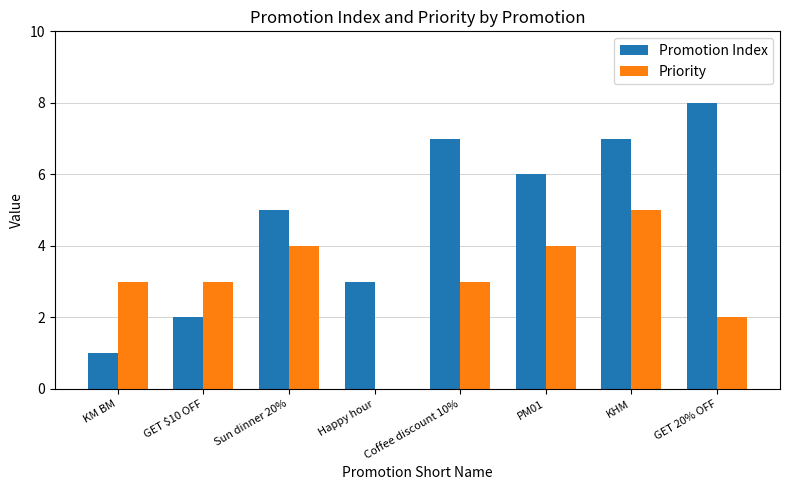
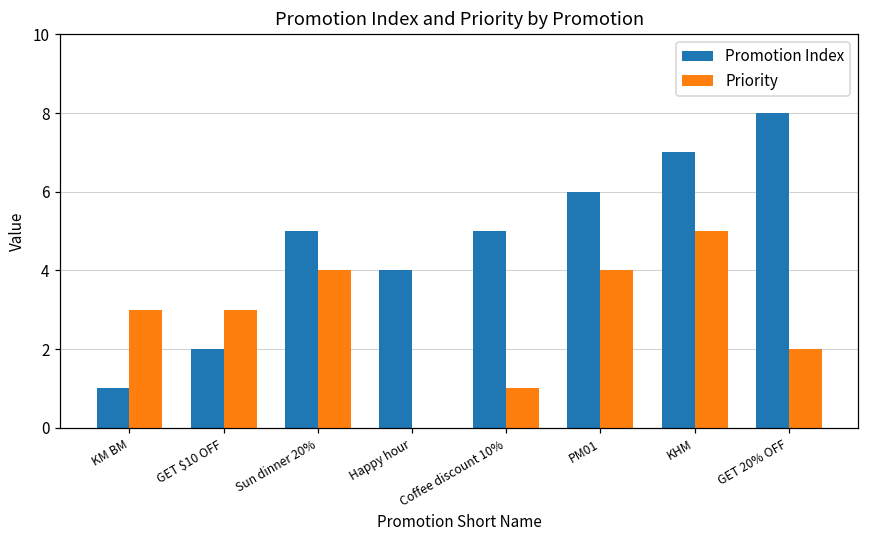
Promotion Index, Happy hour: 3 -> 4
Promotion Index, Coffee discount 10%: 7 -> 5
Priority, Coffee discount 10%: 3 -> 1
